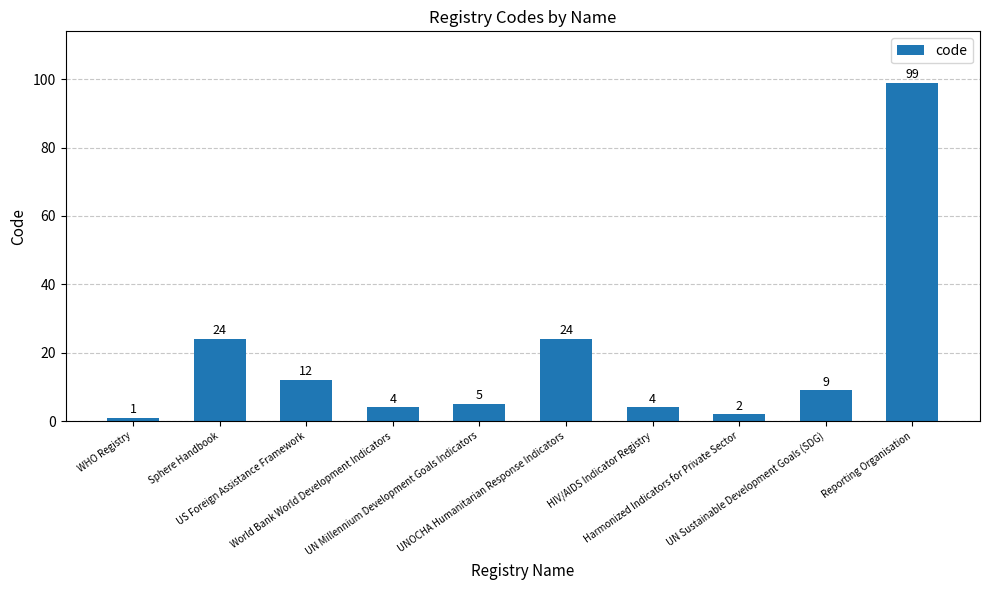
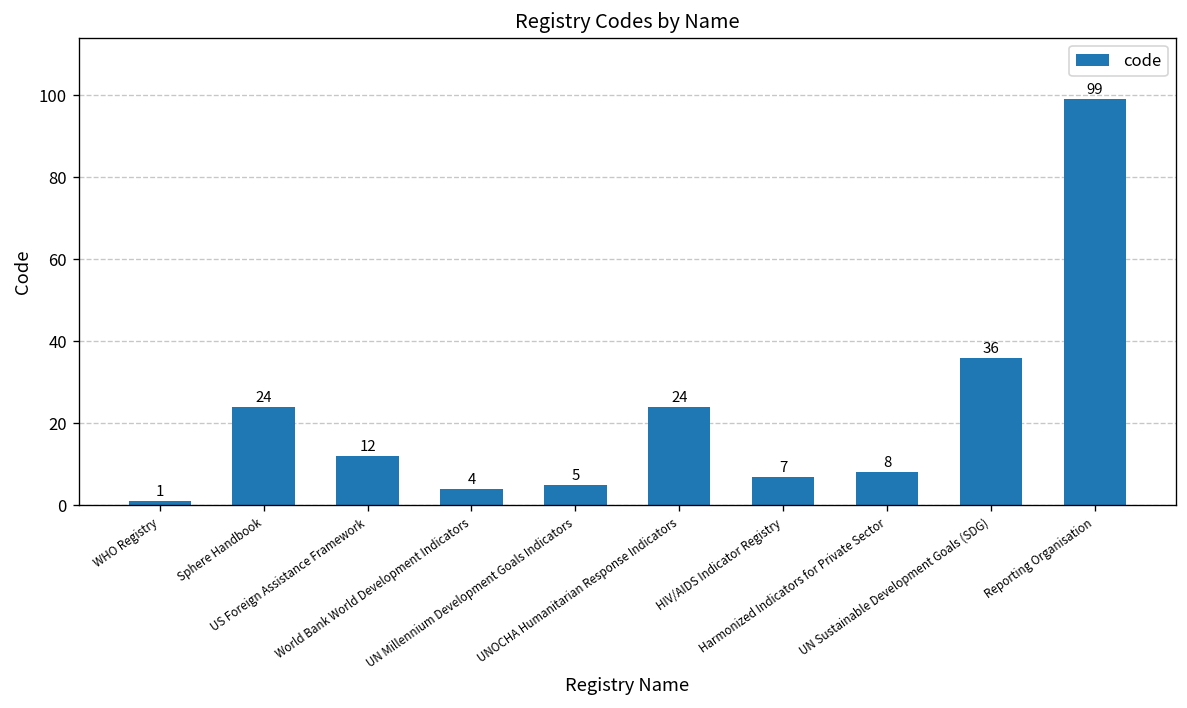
HIV/AIDS Indicator Registry: 4 -> 7
Harmonized Indicators for Private Sector: 2 -> 8
UN Sustainable Development Goals (SDG): 9 -> 36
